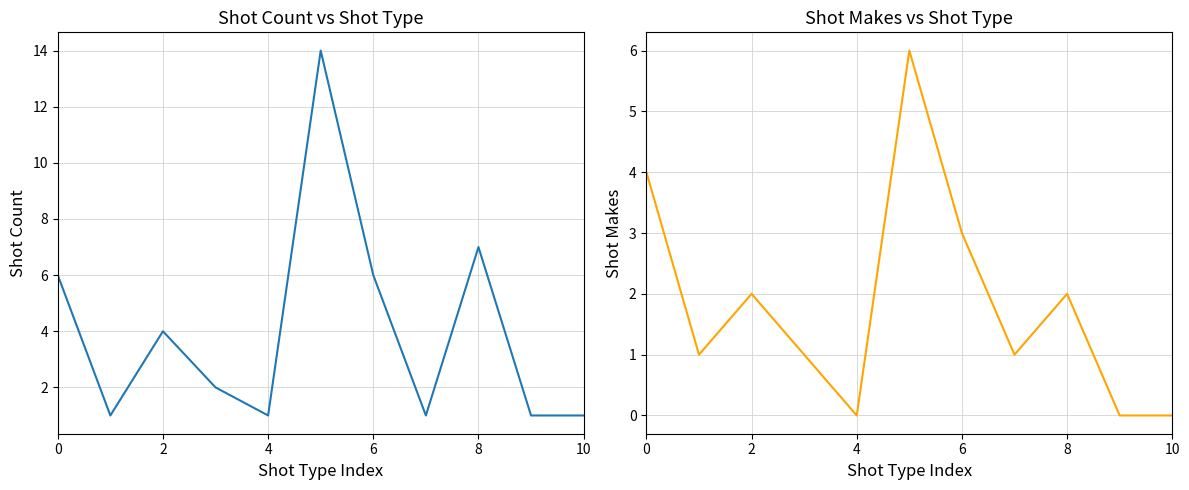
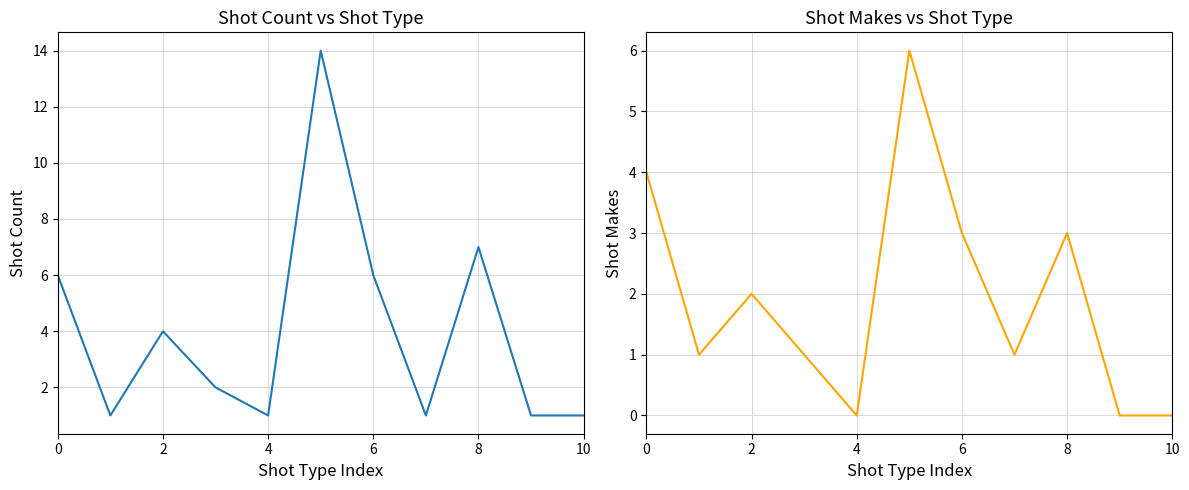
Shot Makes vs Shot Type, 8: 2 -> 3
